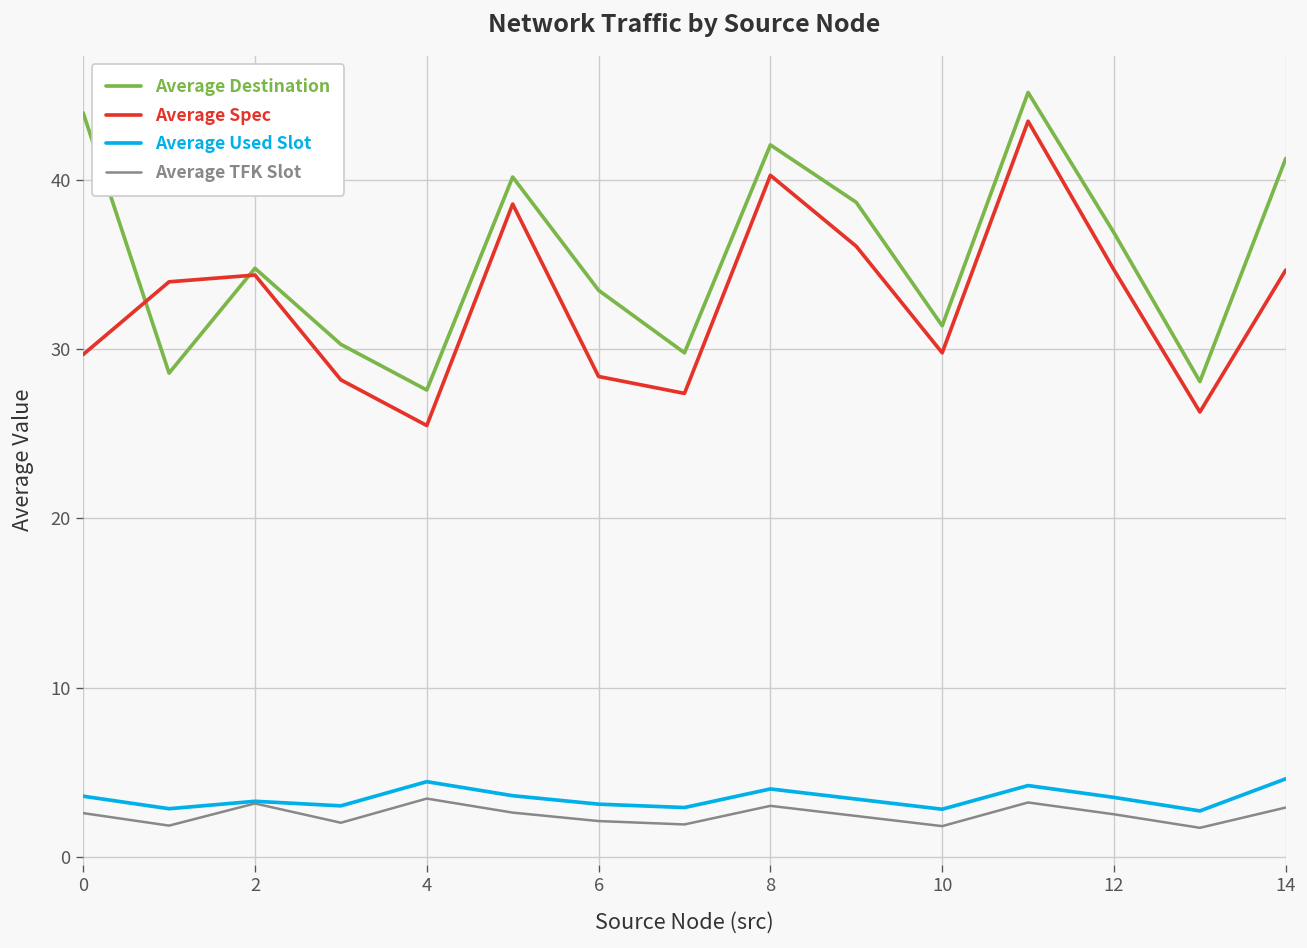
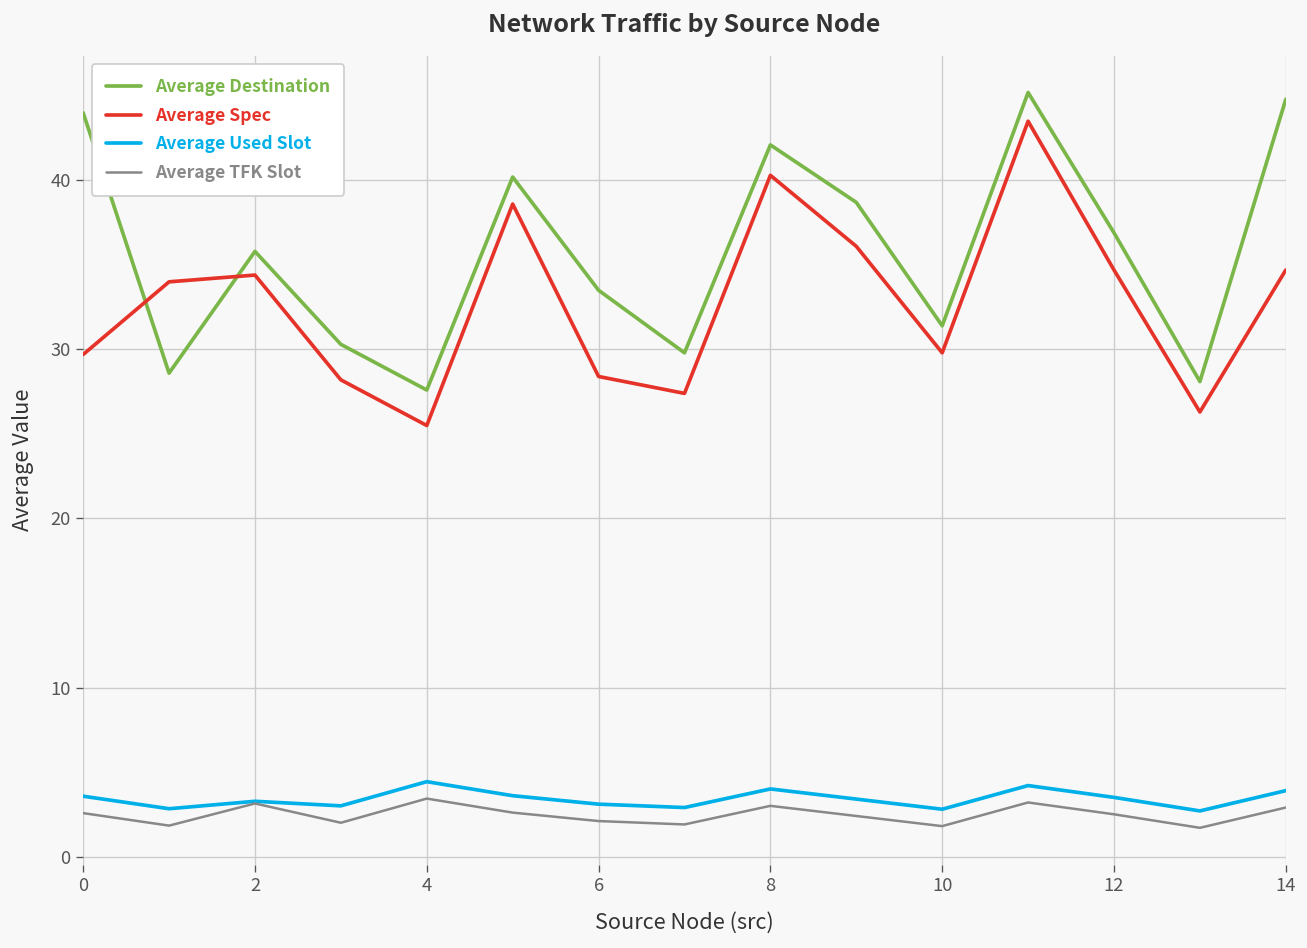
Average Destination, 2: 34.8 -> 35.8
Average Destination, 14: 41.3 -> 44.8
Average Used Slot, 14: 4.6 -> 3.9
